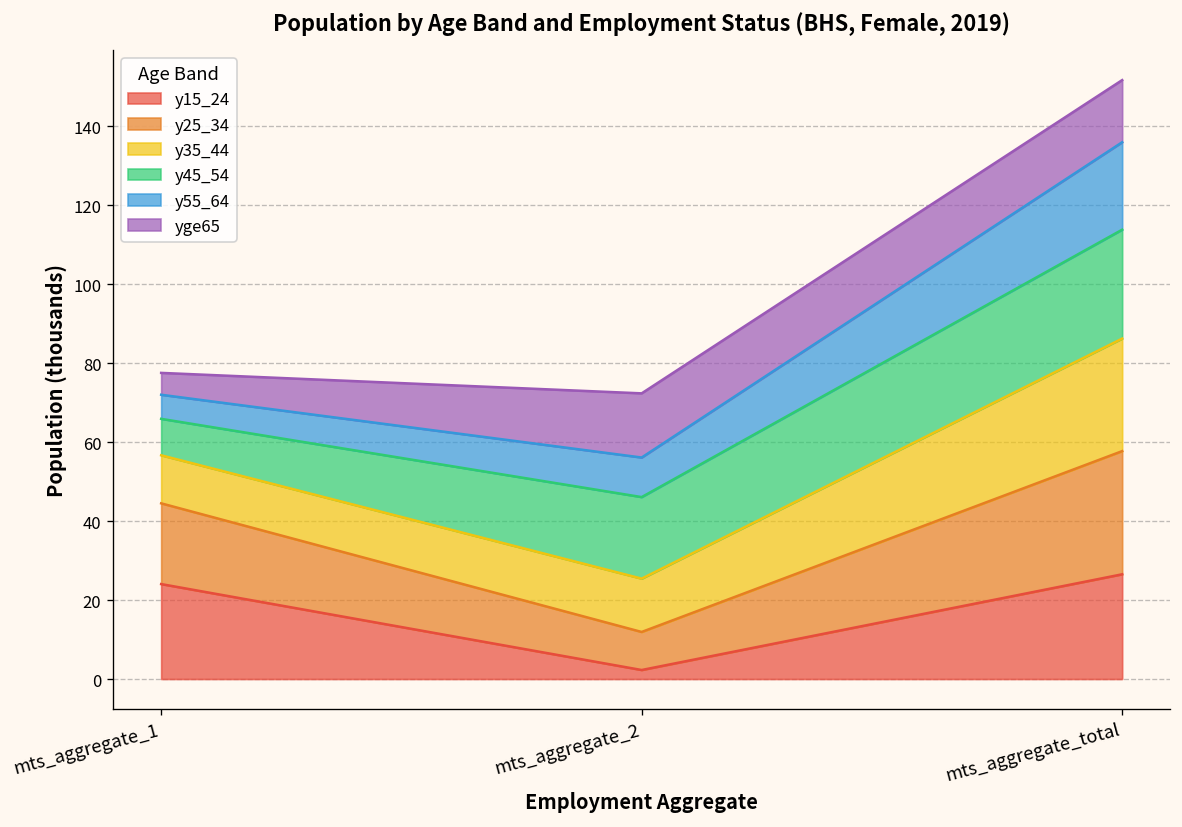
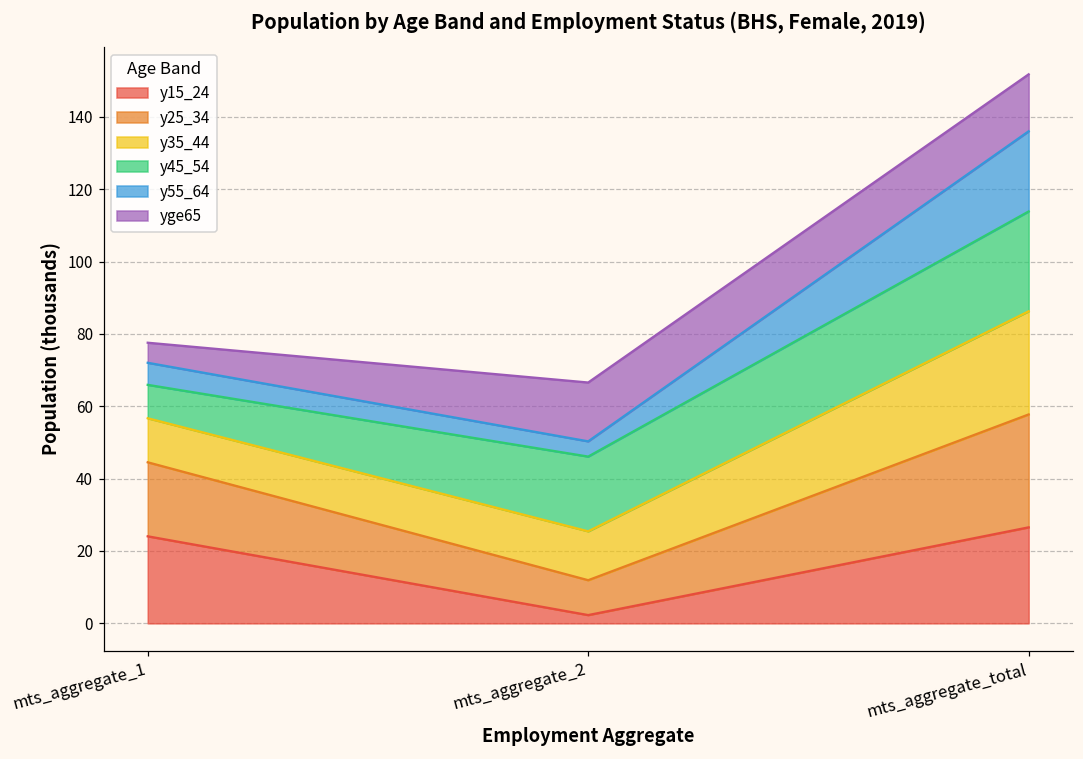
y55_64, mts_aggregate_2: 10 -> 4
